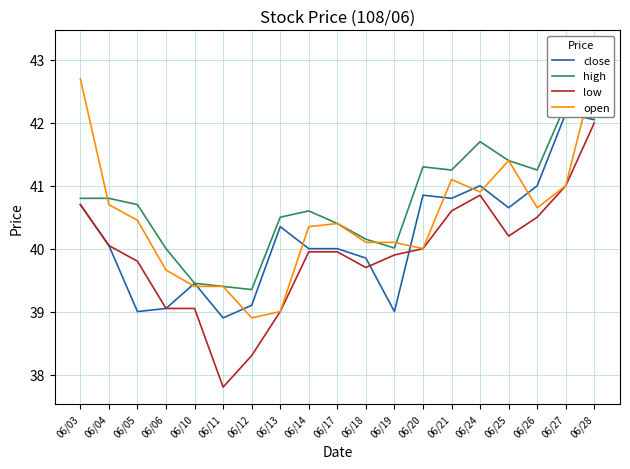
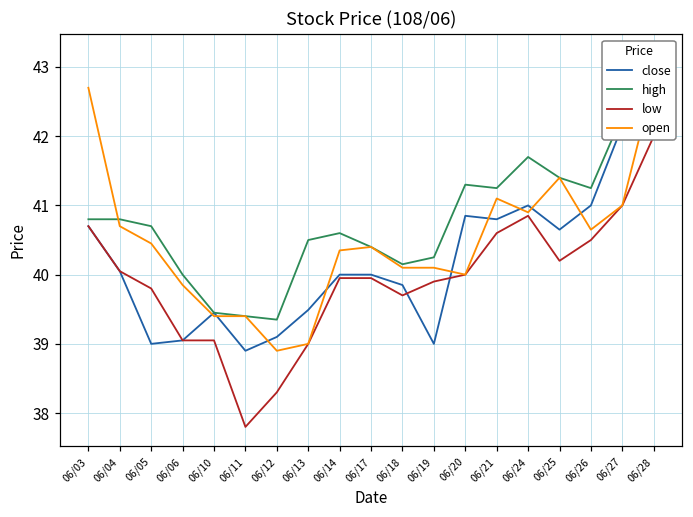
open, 06/06: 39.7 -> 39.9
close, 06/13: 40.4 -> 39.5
high, 06/19: 40.0 -> 40.3
